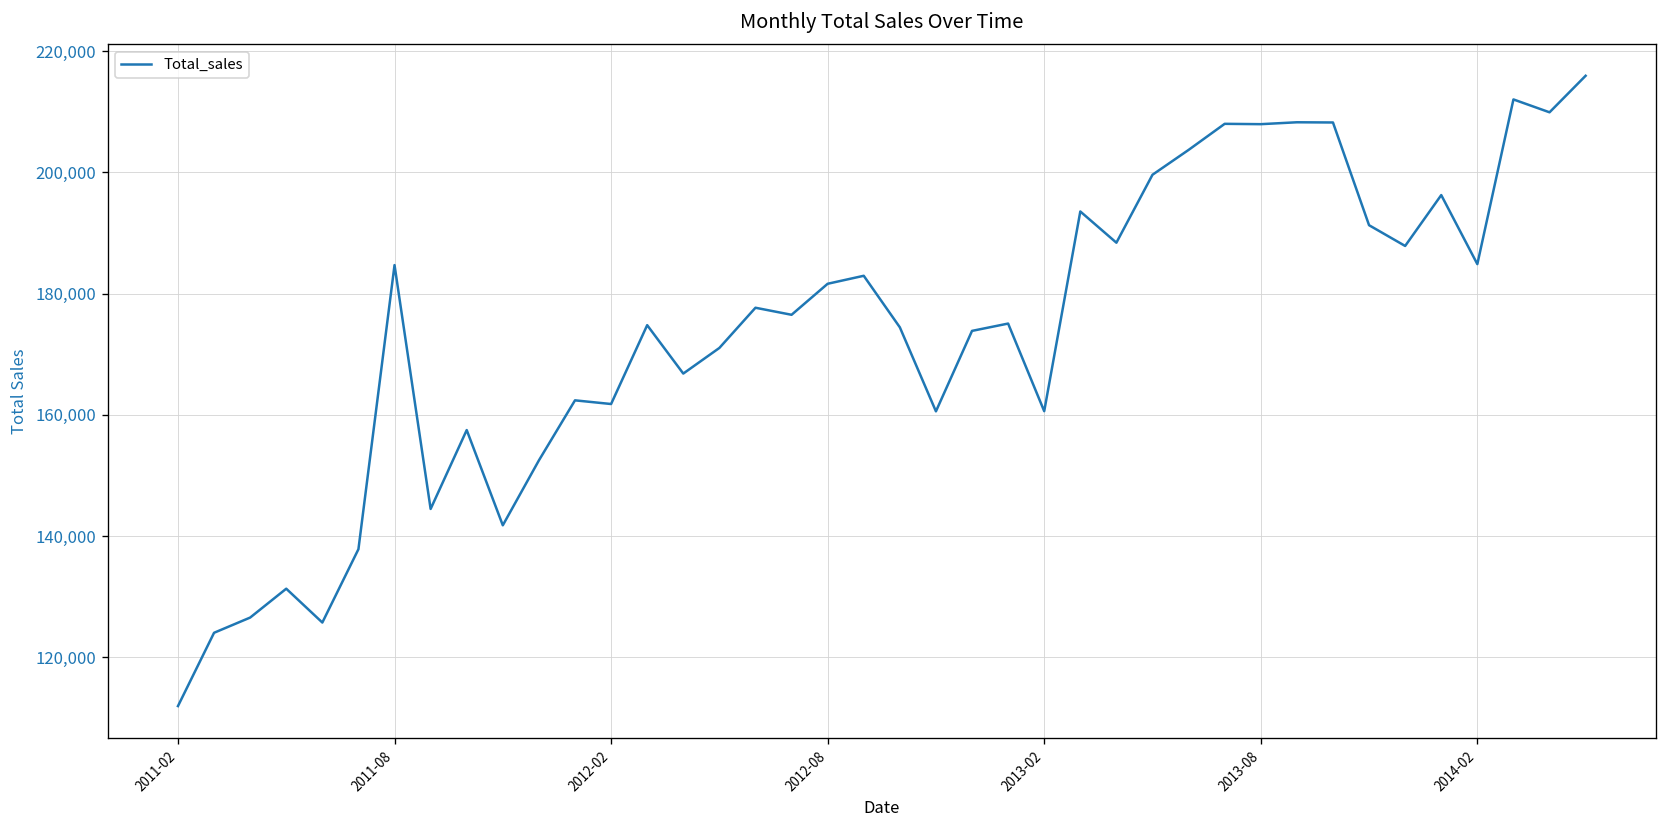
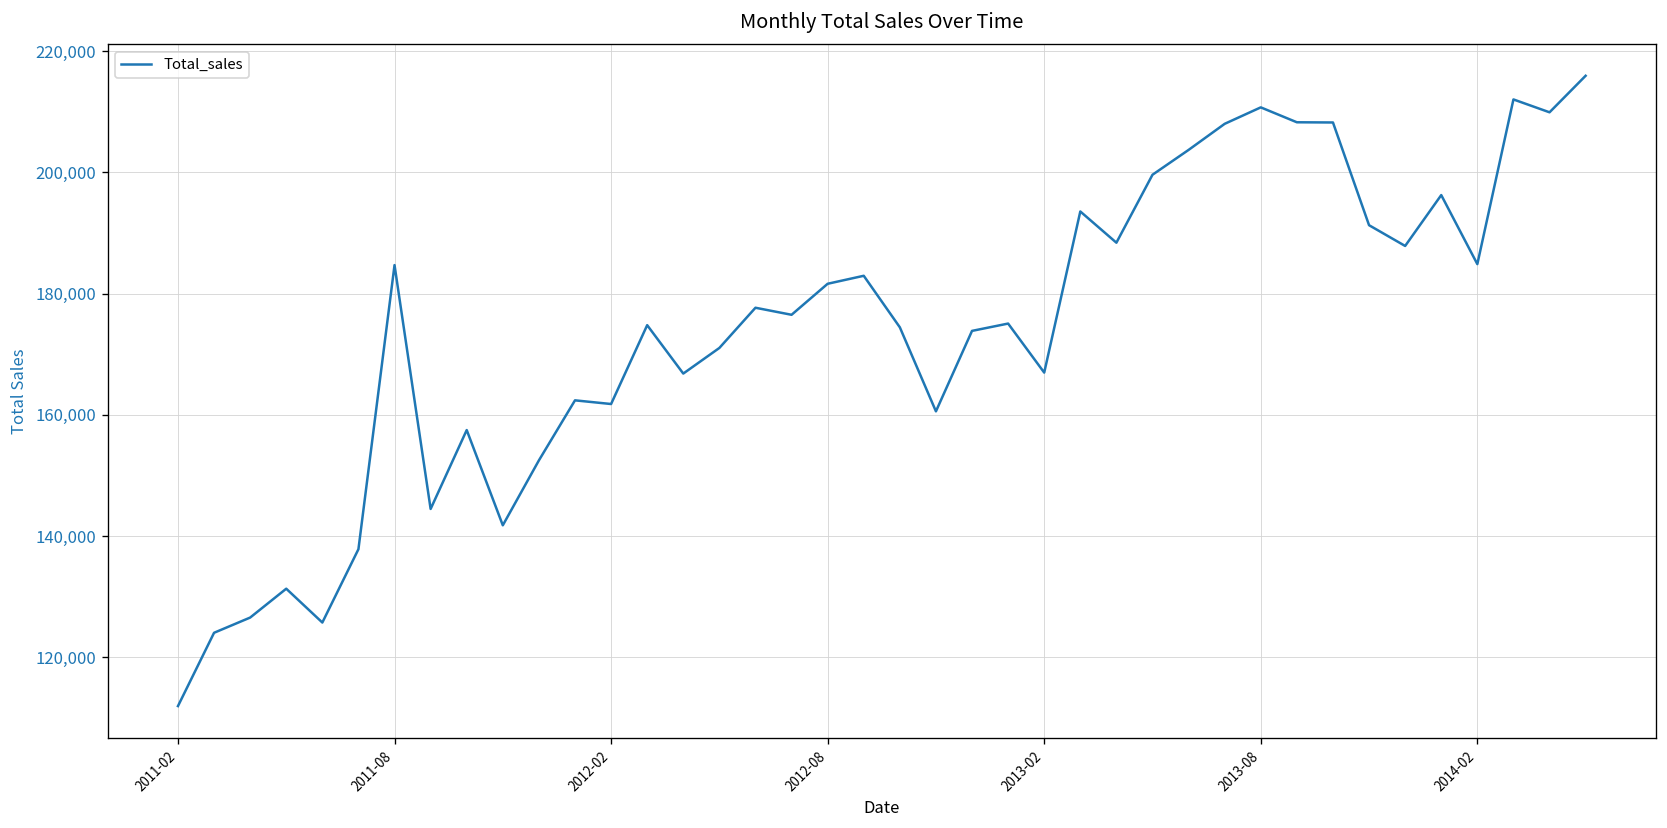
2013-02: 161,000 -> 167,000
2013-08: 208,000 -> 211,000
